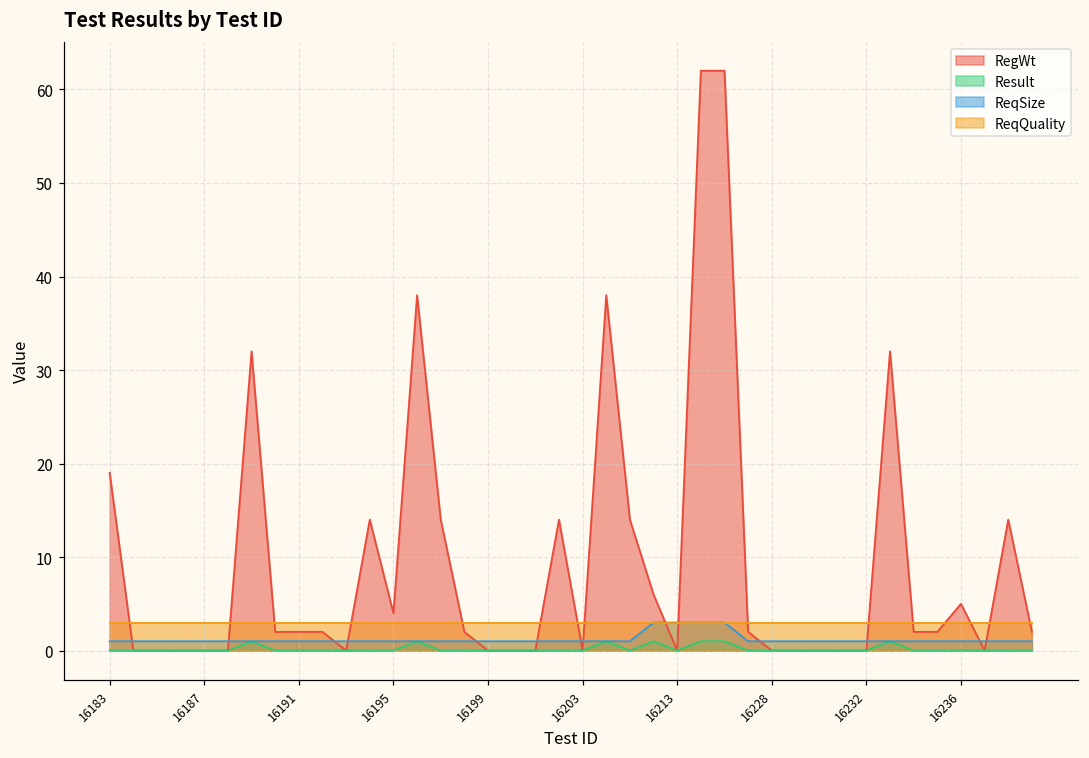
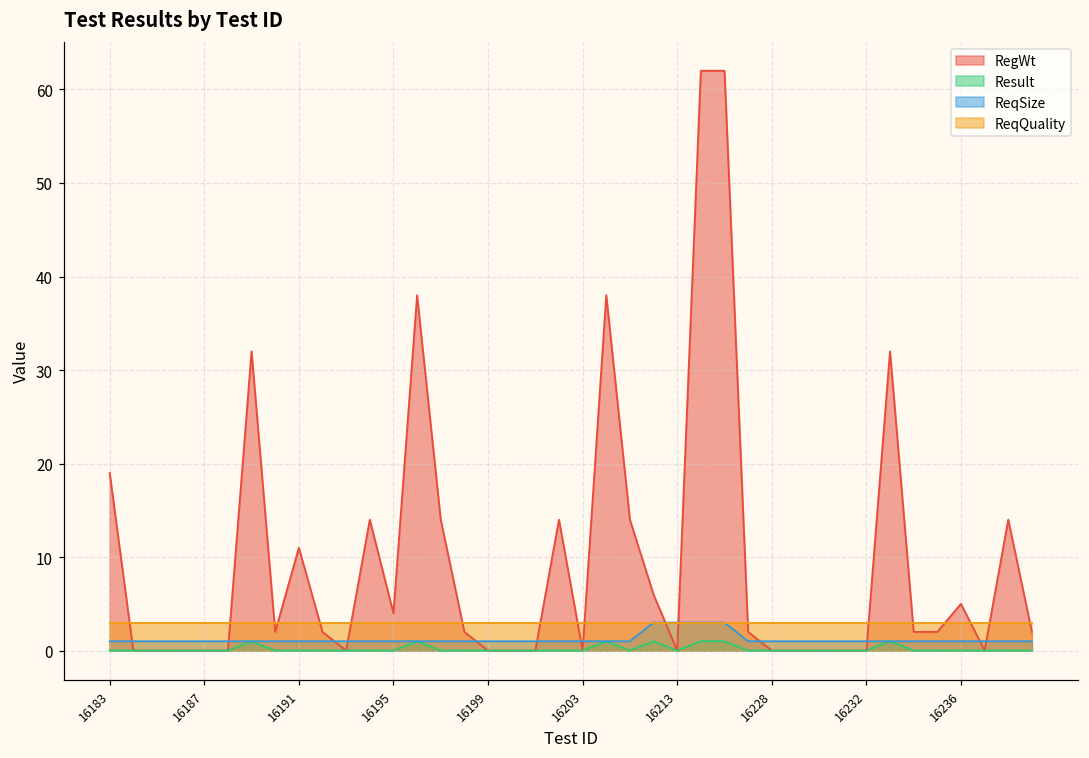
RegWt, 16191: 2 -> 11
